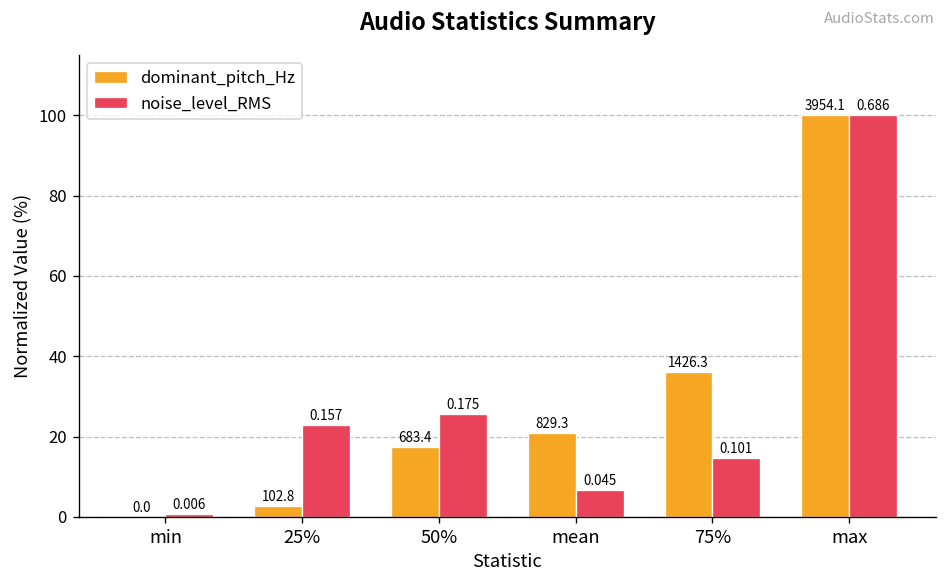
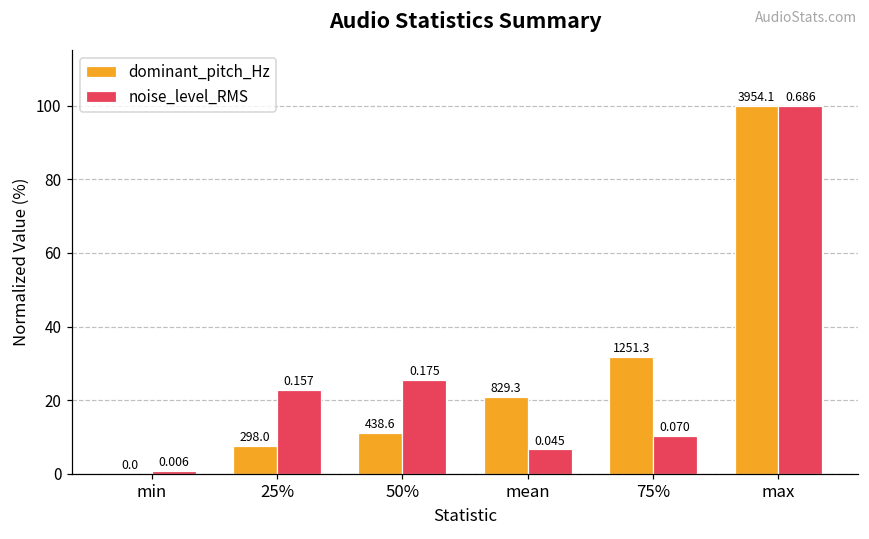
dominant_pitch_Hz, 25%: 102.8 -> 298.0
dominant_pitch_Hz, 50%: 683.4 -> 438.6
dominant_pitch_Hz, 75%: 1426.3 -> 1251.3
noise_level_RMS, 75%: 0.101 -> 0.070
